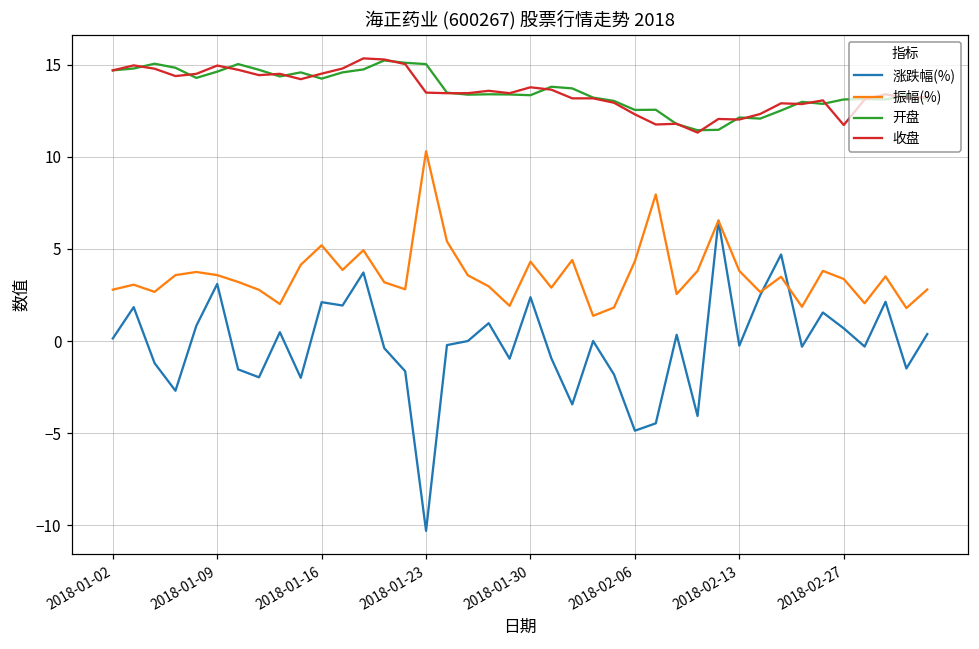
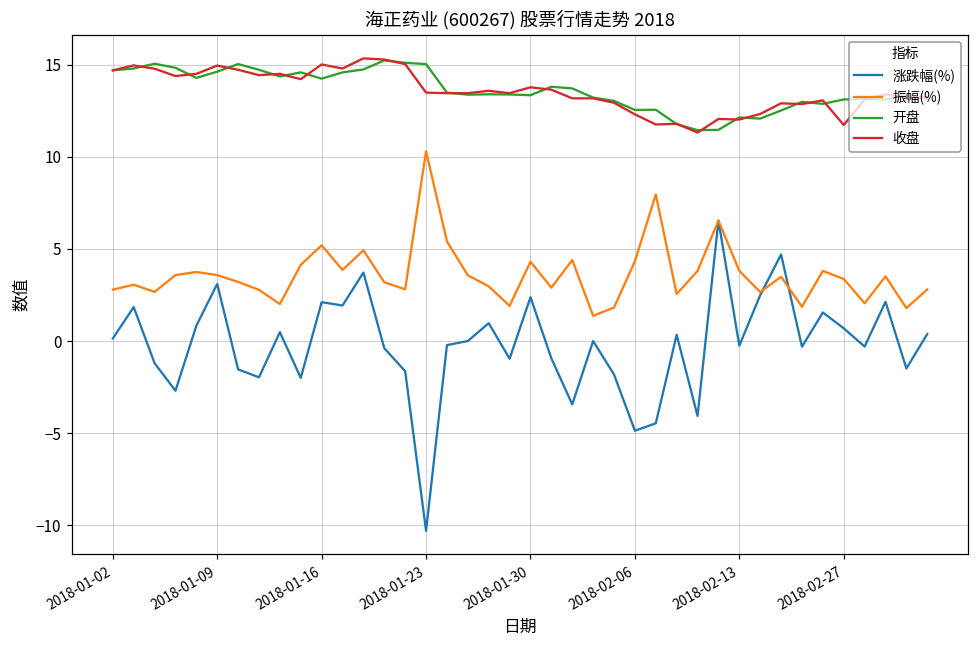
收盘, 2018-01-16: 14.5 -> 15.0
